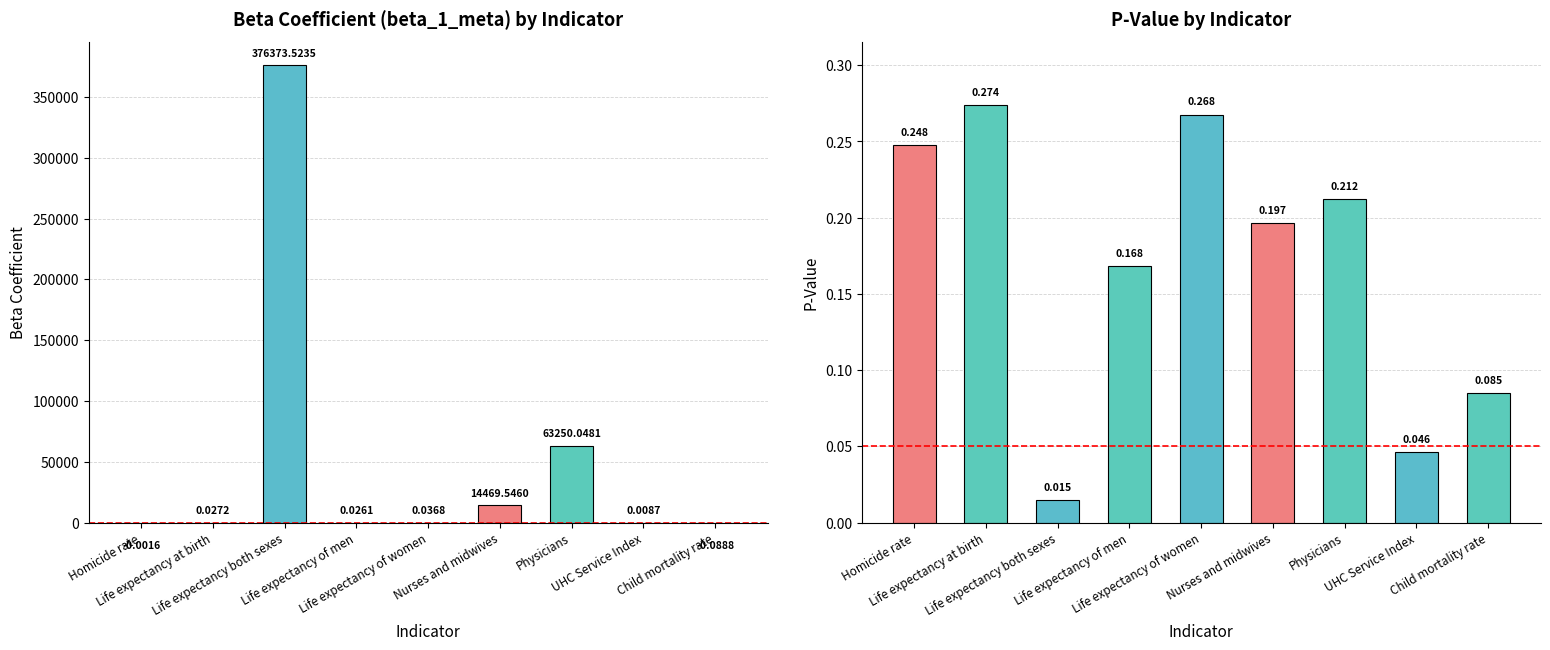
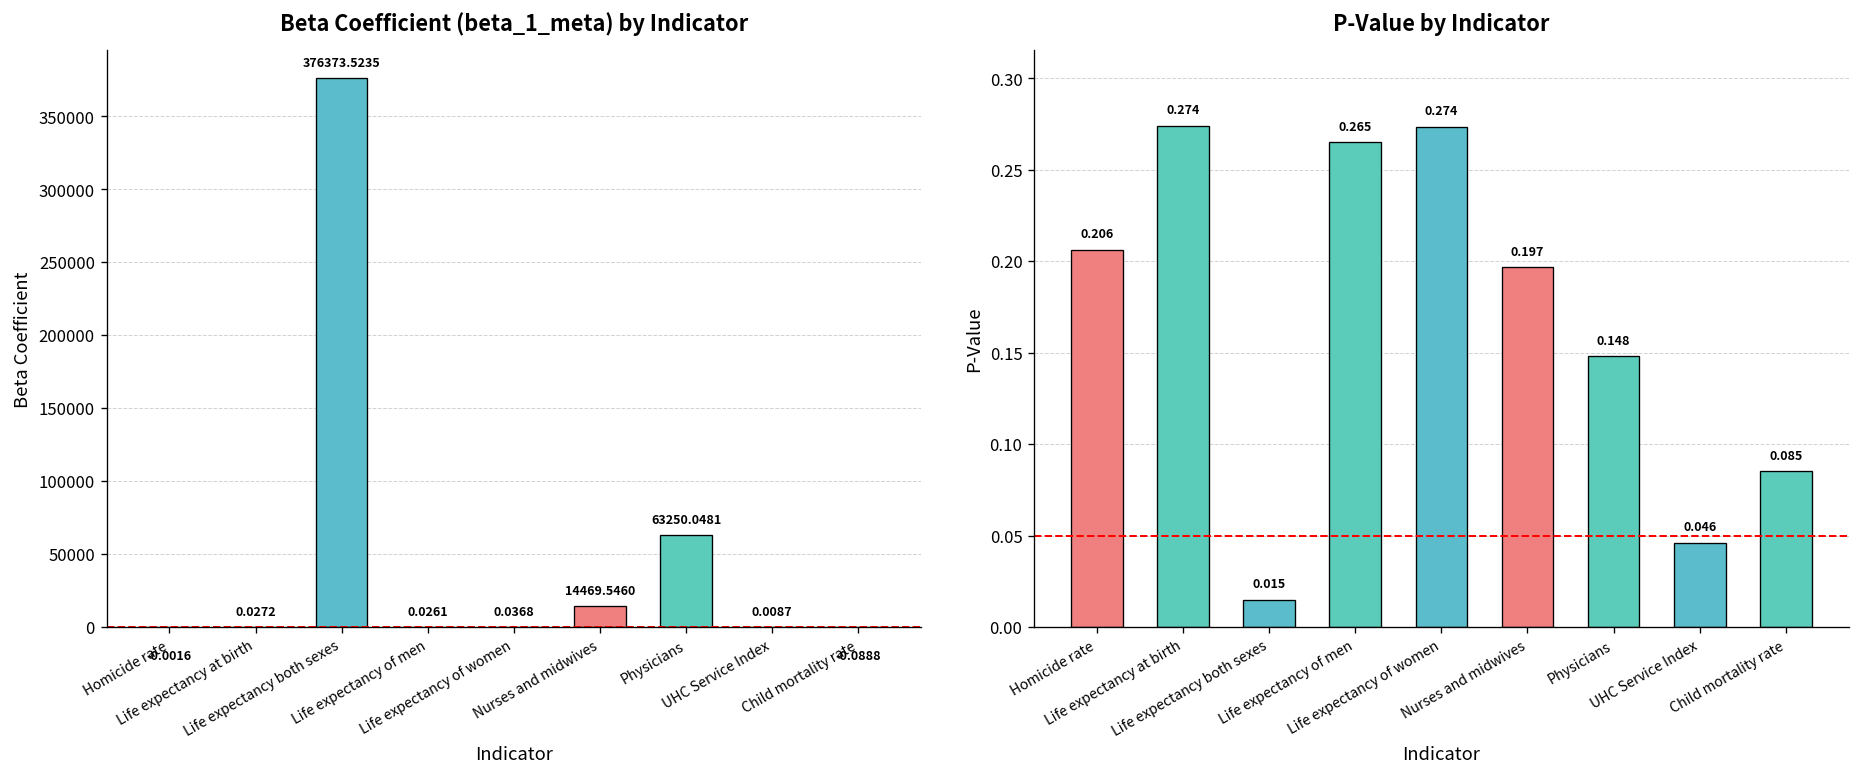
P-Value by Indicator, Homicide rate: 0.248 -> 0.206
P-Value by Indicator, Life expectancy of men: 0.168 -> 0.265
P-Value by Indicator, Life expectancy of women: 0.268 -> 0.274
P-Value by Indicator, Physicians: 0.212 -> 0.148
